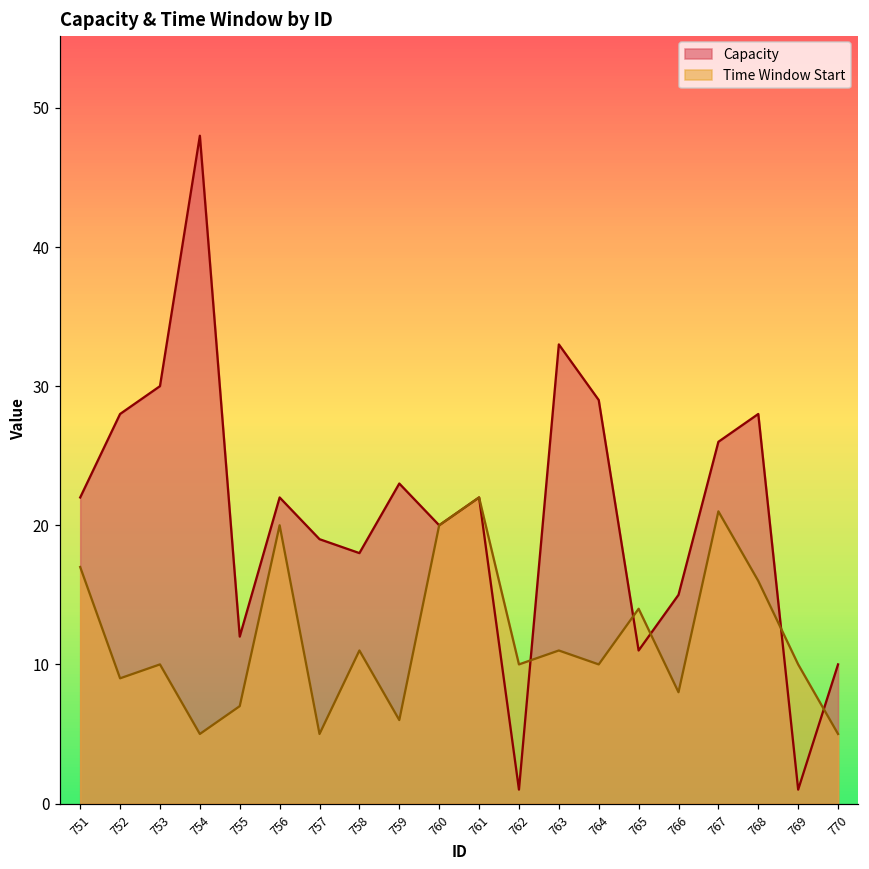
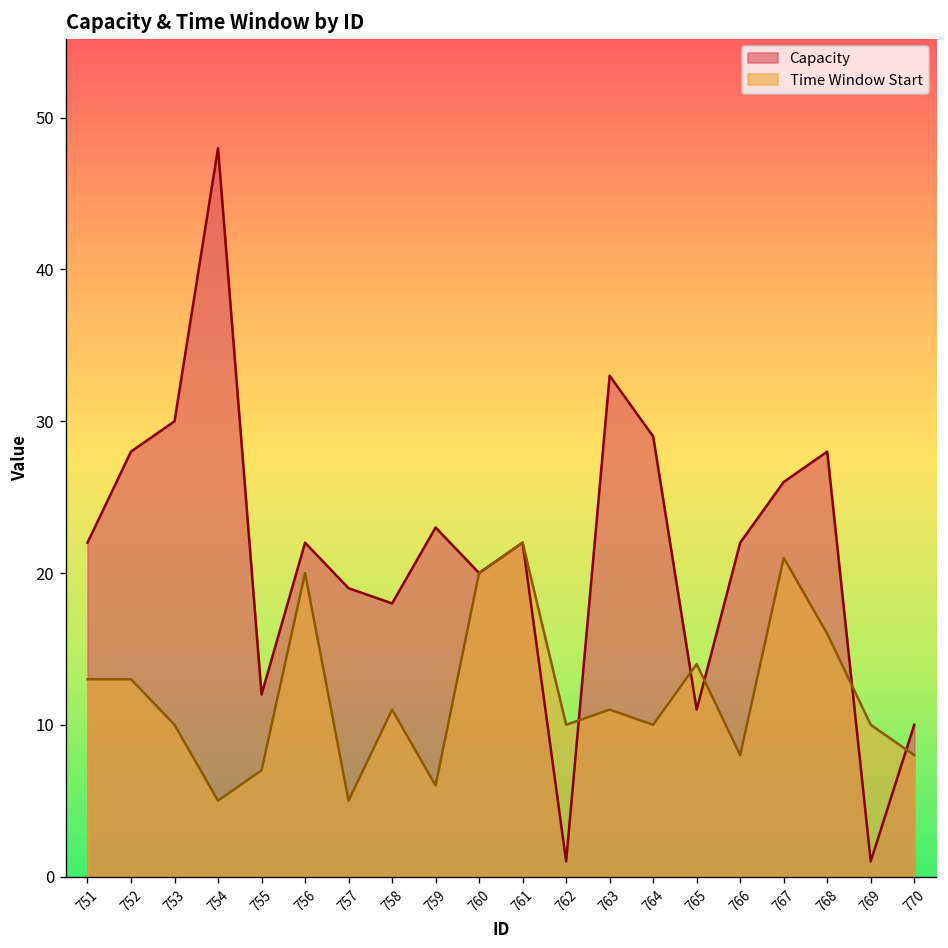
Time Window Start, 751: 17 -> 13
Time Window Start, 752: 9 -> 13
Capacity, 766: 15 -> 22
Time Window Start, 770: 5 -> 8
